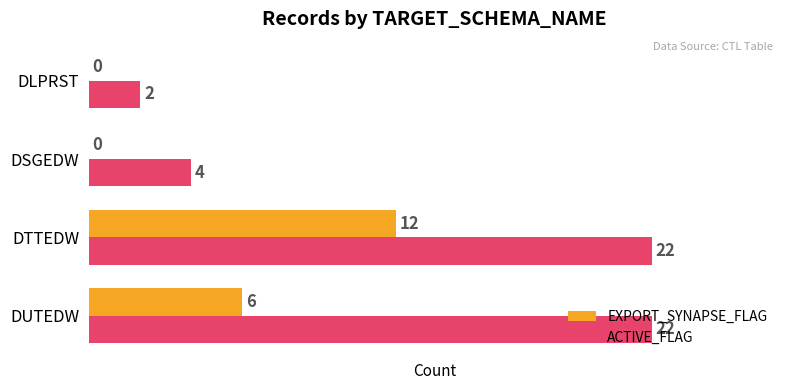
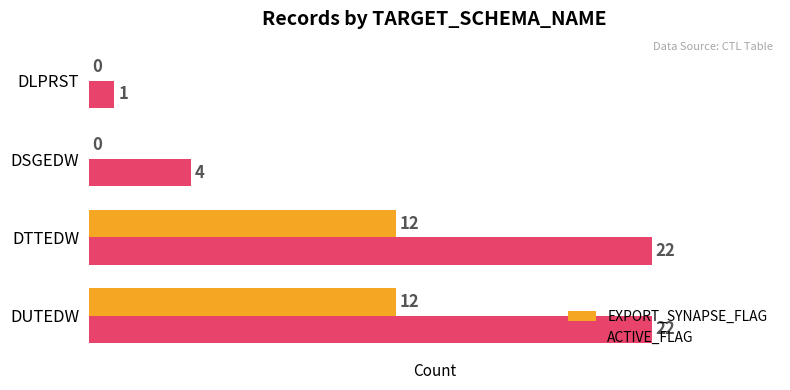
ACTIVE_FLAG, DLPRST: 2 -> 1
EXPORT_SYNAPSE_FLAG, DUTEDW: 6 -> 12
